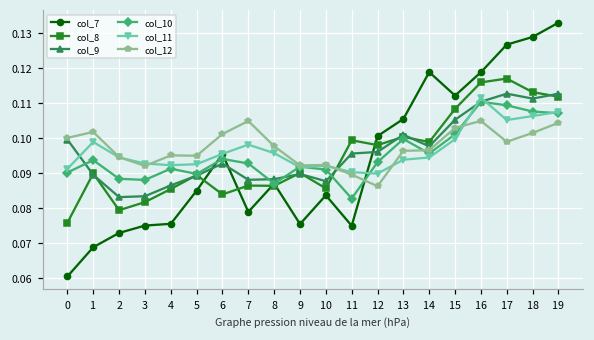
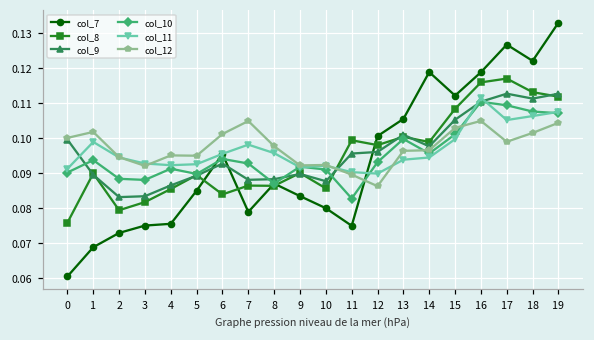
col_7, 9: 0.075 -> 0.083
col_7, 10: 0.084 -> 0.080
col_7, 18: 0.129 -> 0.122
